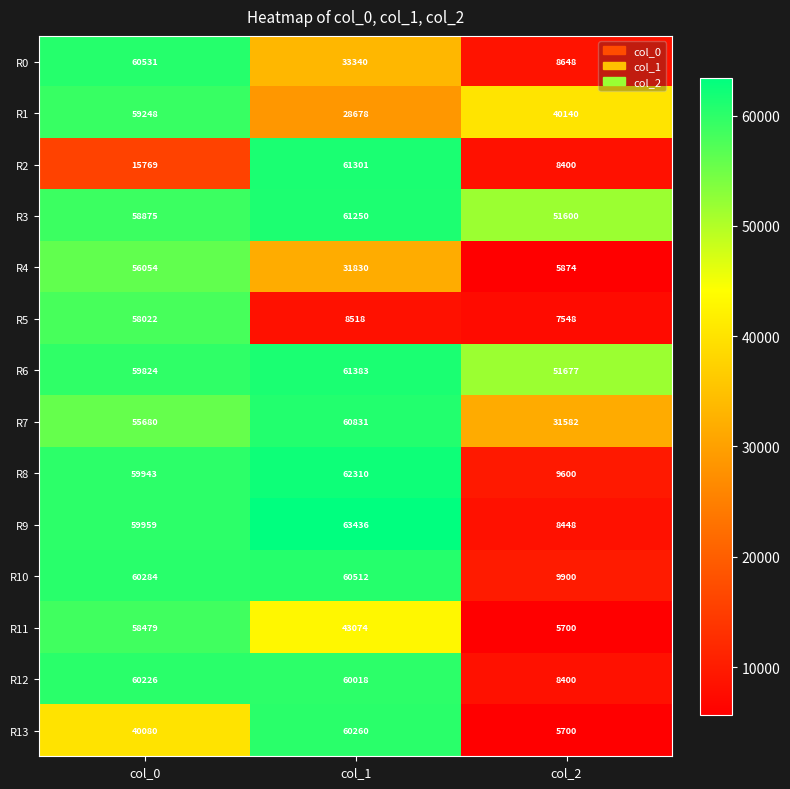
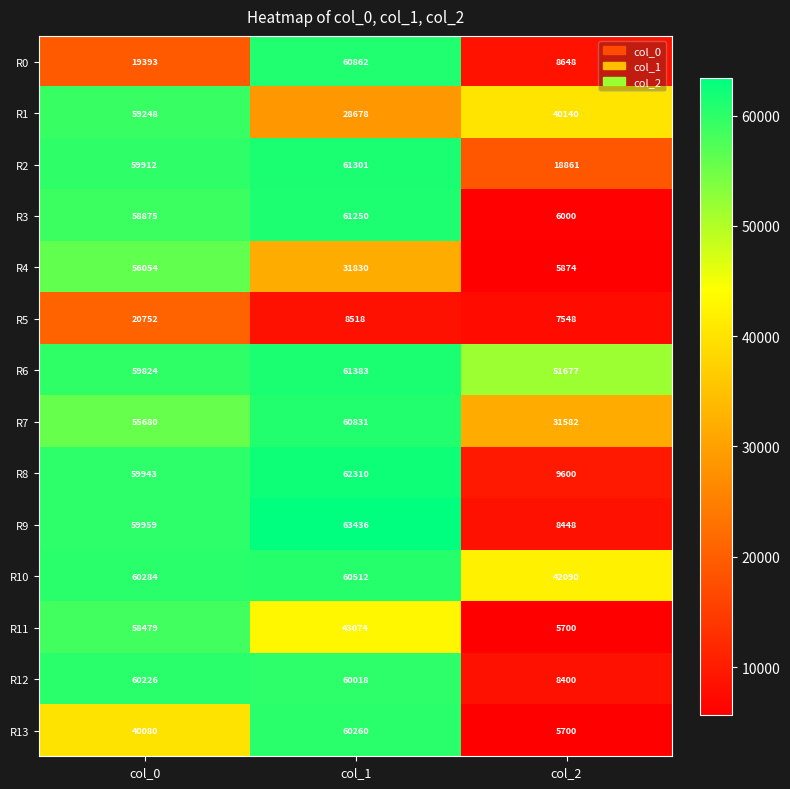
R0, col_0: 60531 -> 19393
R0, col_1: 33340 -> 60862
R2, col_0: 15769 -> 59912
R2, col_2: 8400 -> 18861
R3, col_2: 51600 -> 6000
R5, col_0: 58022 -> 20752
R10, col_2: 9900 -> 42090
